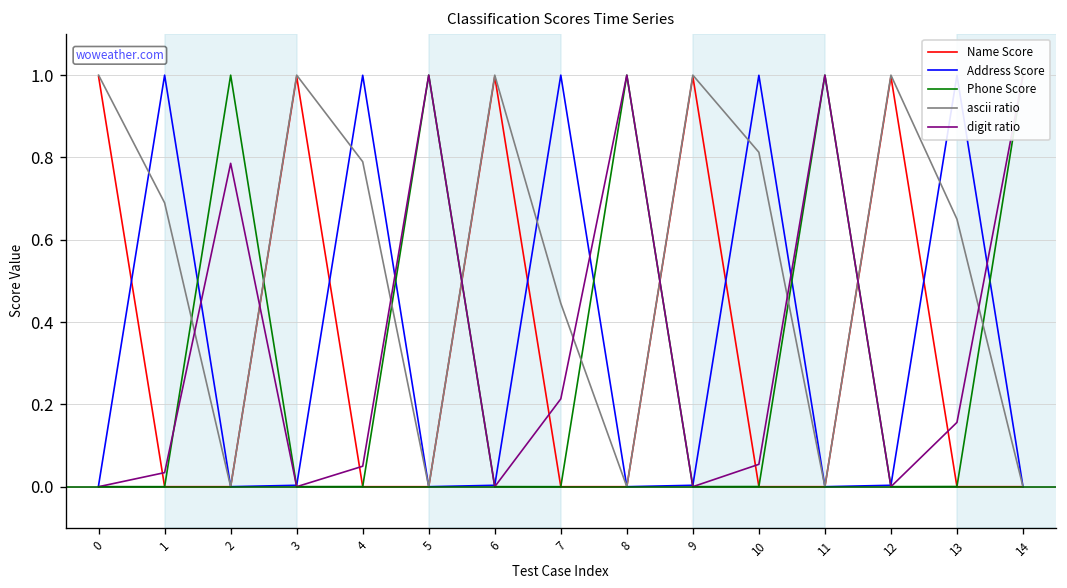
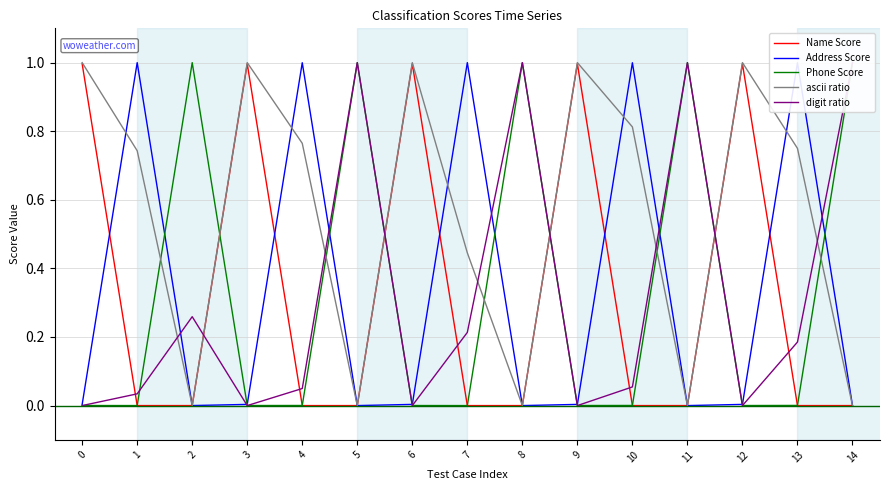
ascii ratio, 1: 0.69 -> 0.74
digit ratio, 2: 0.79 -> 0.26
ascii ratio, 4: 0.79 -> 0.76
ascii ratio, 13: 0.65 -> 0.75
digit ratio, 13: 0.16 -> 0.19
